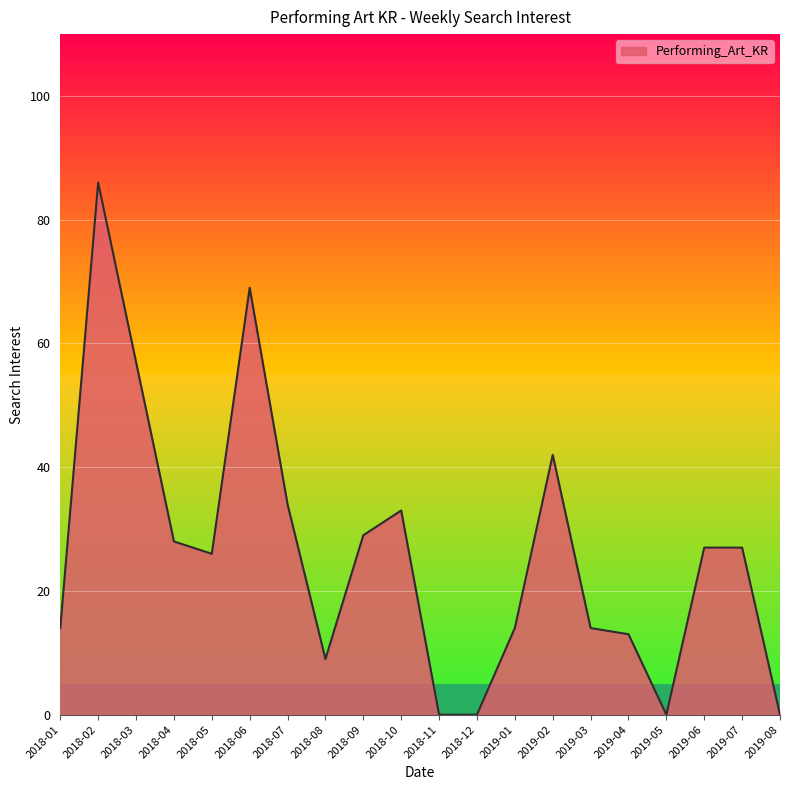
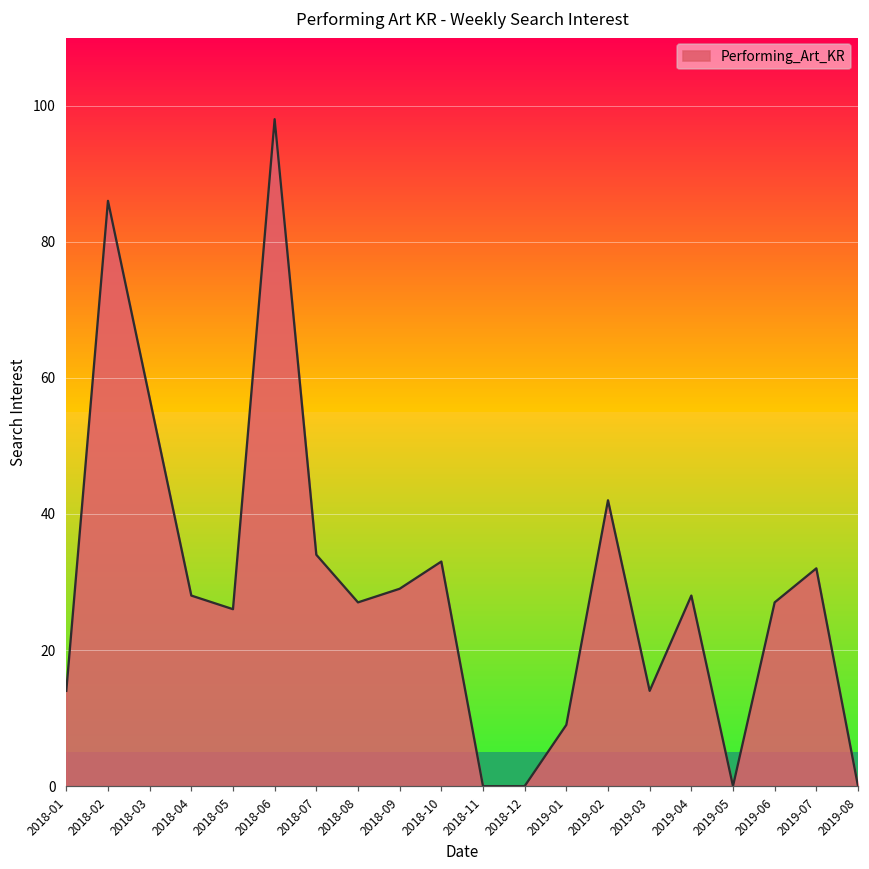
Performing_Art_KR, 2018-06: 69 -> 98
Performing_Art_KR, 2018-08: 9 -> 27
Performing_Art_KR, 2019-01: 14 -> 9
Performing_Art_KR, 2019-04: 13 -> 28
Performing_Art_KR, 2019-07: 27 -> 32
